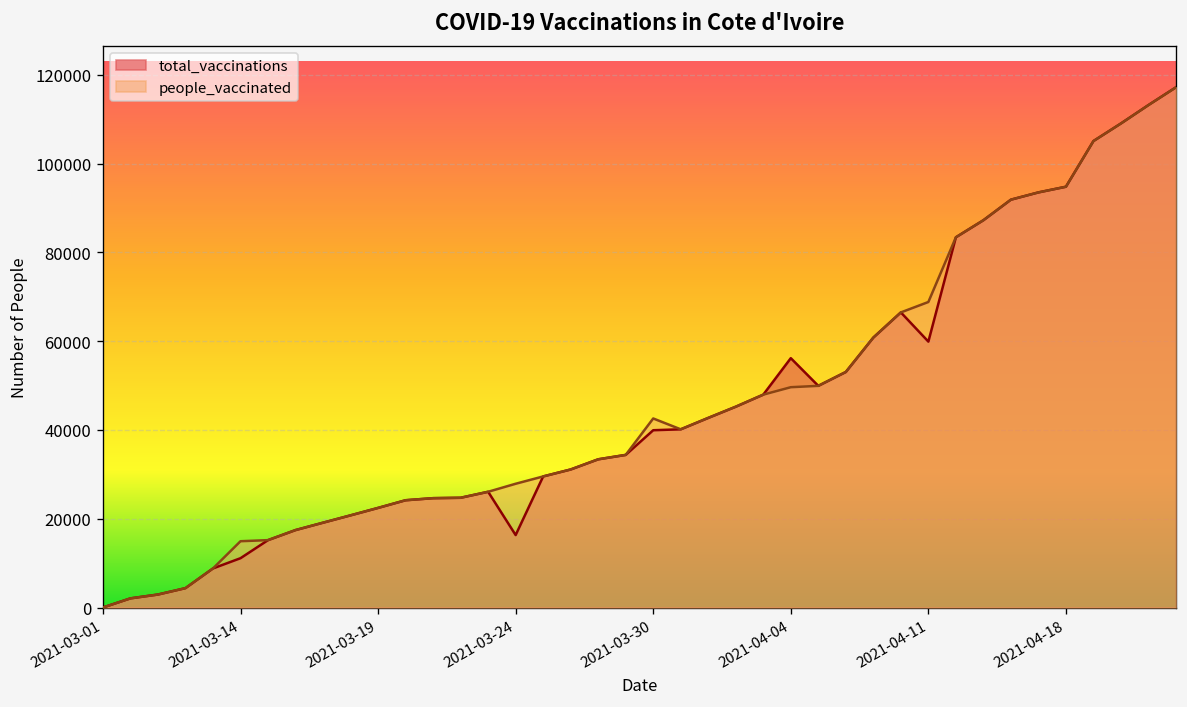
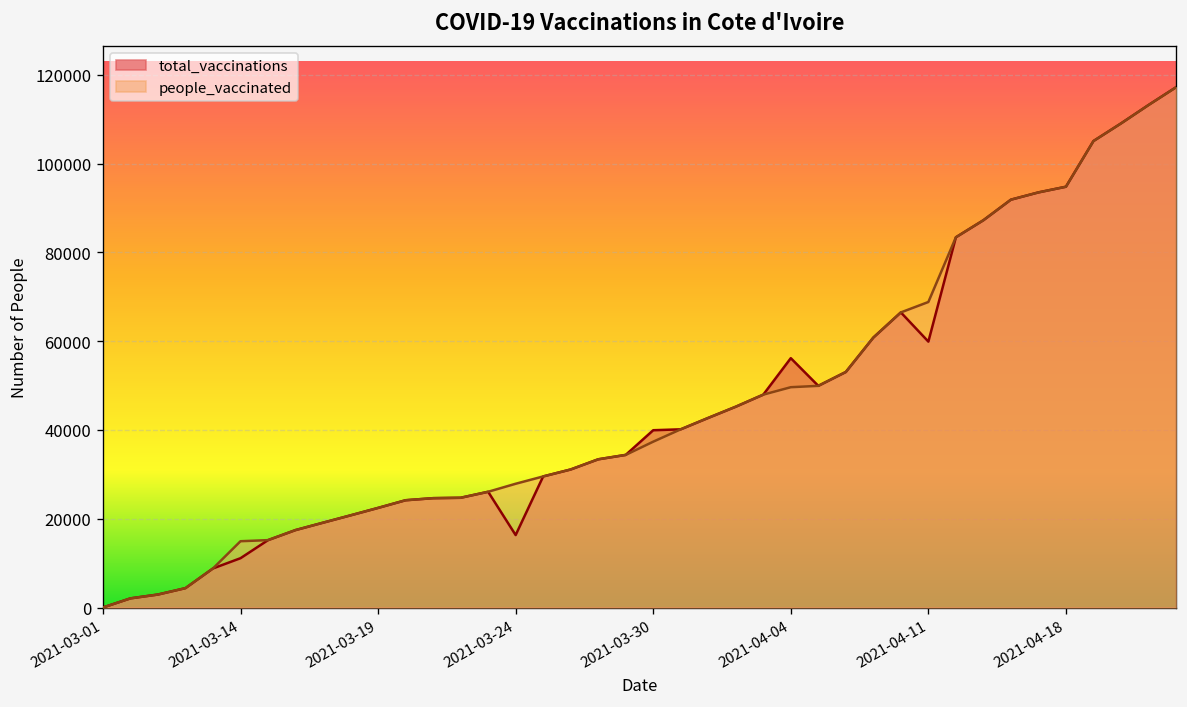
people_vaccinated, 2021-03-30: 43000 -> 37000
